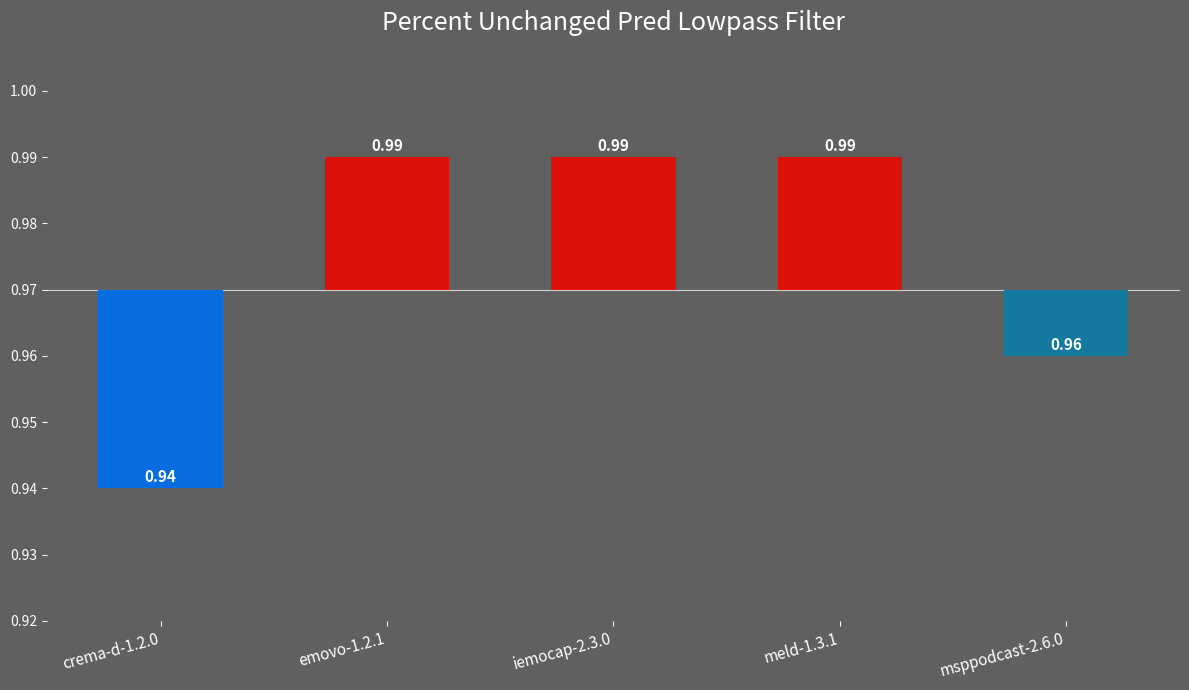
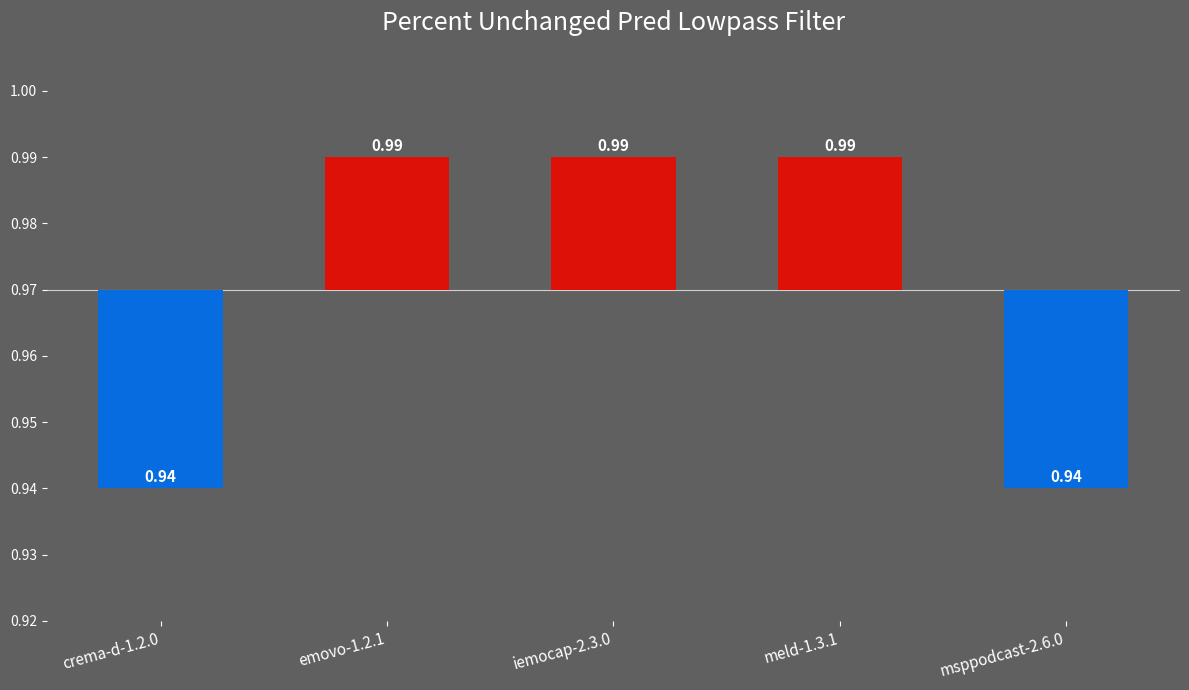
msppodcast-2.6.0: 0.96 -> 0.94
